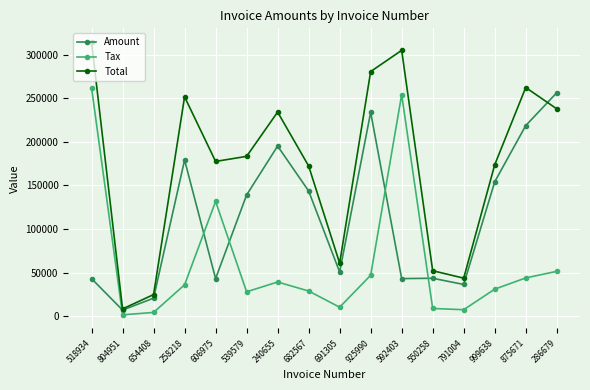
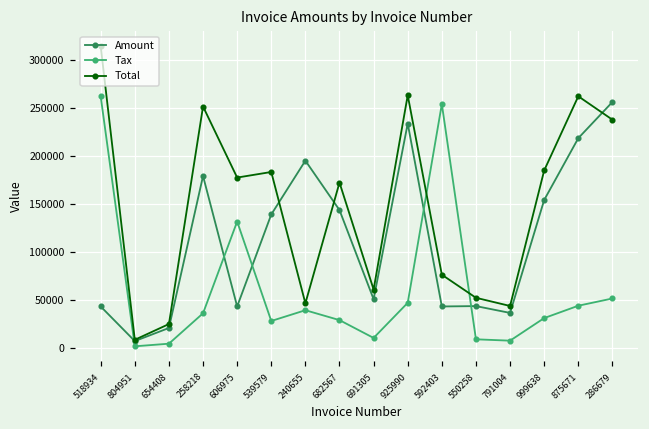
Total, 240655: 230000 -> 50000
Total, 925990: 280000 -> 260000
Total, 592403: 310000 -> 80000
Total, 999638: 170000 -> 190000
